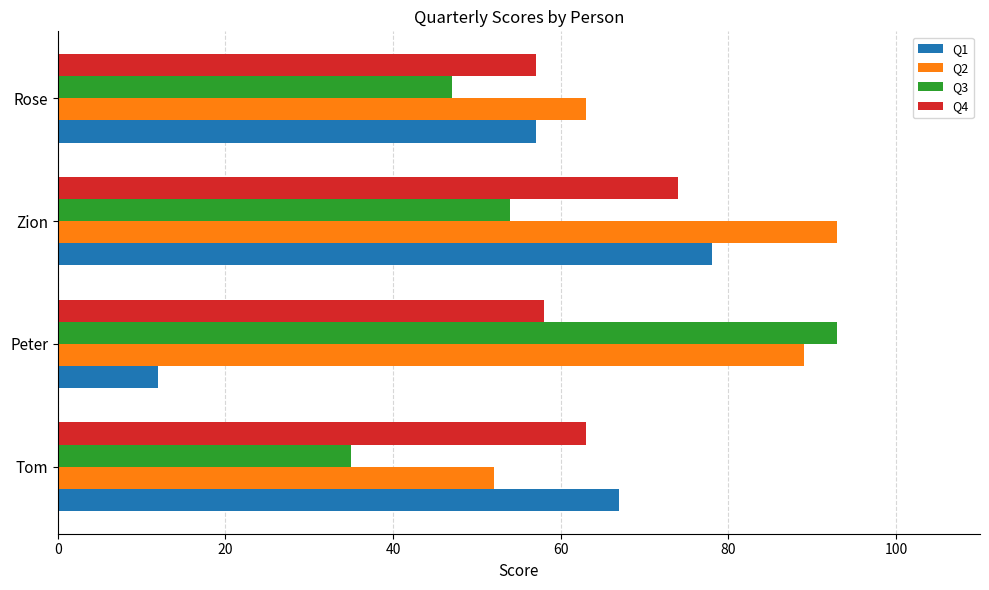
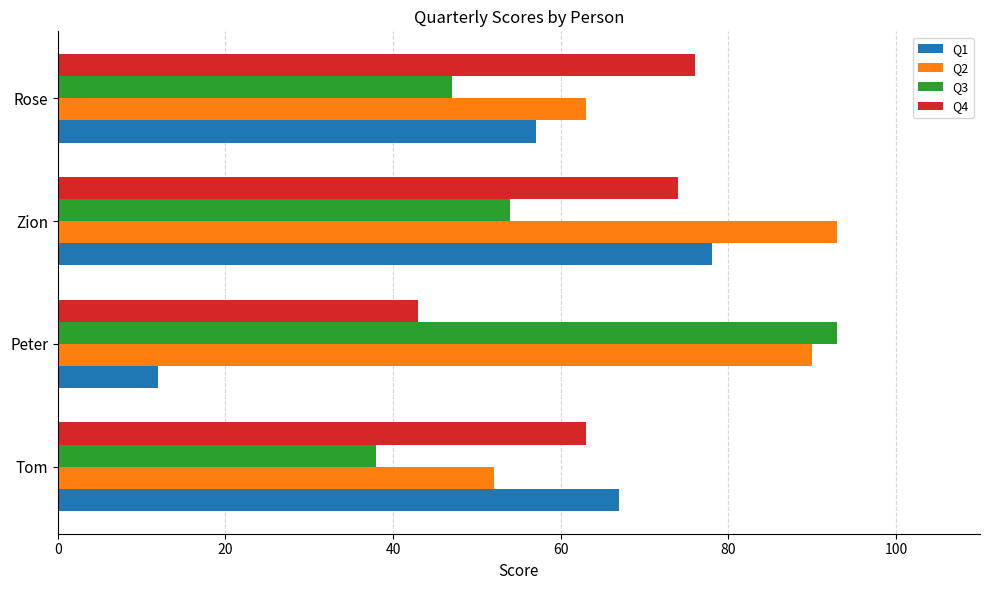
Q4, Rose: 57 -> 76
Q4, Peter: 58 -> 43
Q2, Peter: 89 -> 90
Q3, Tom: 35 -> 38
